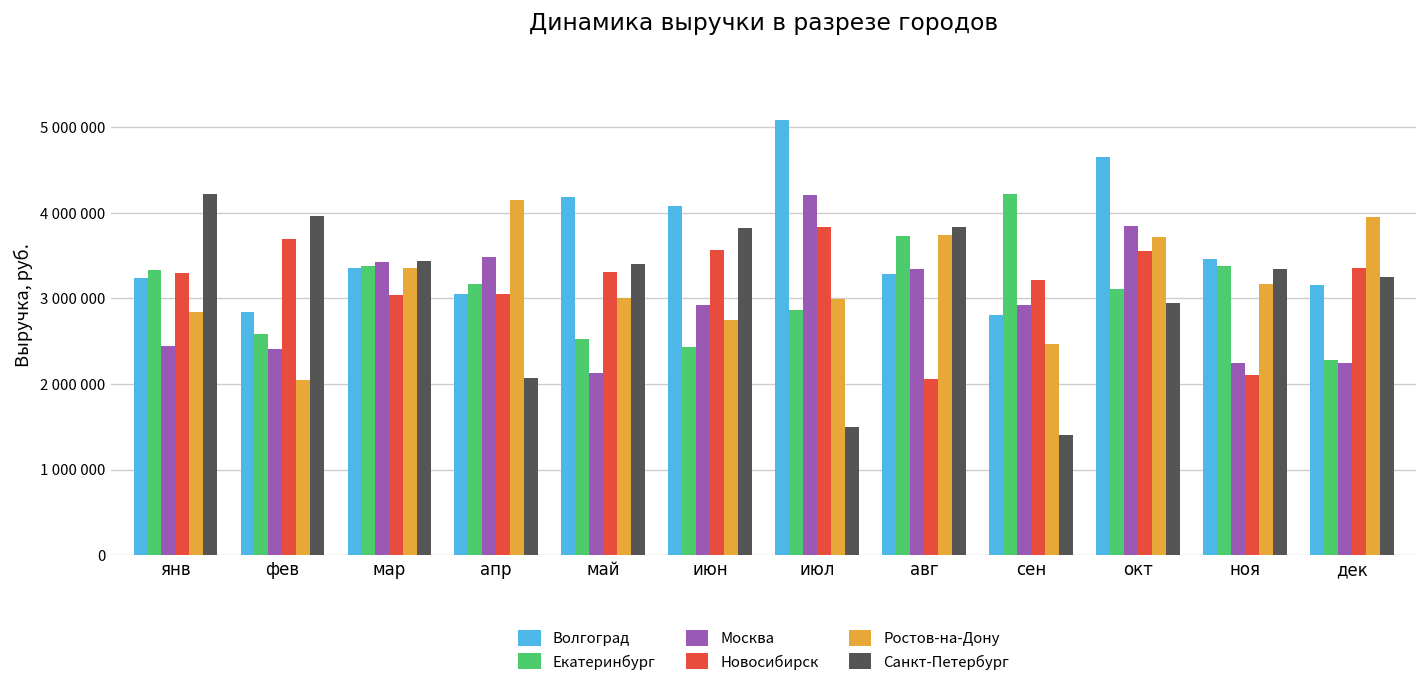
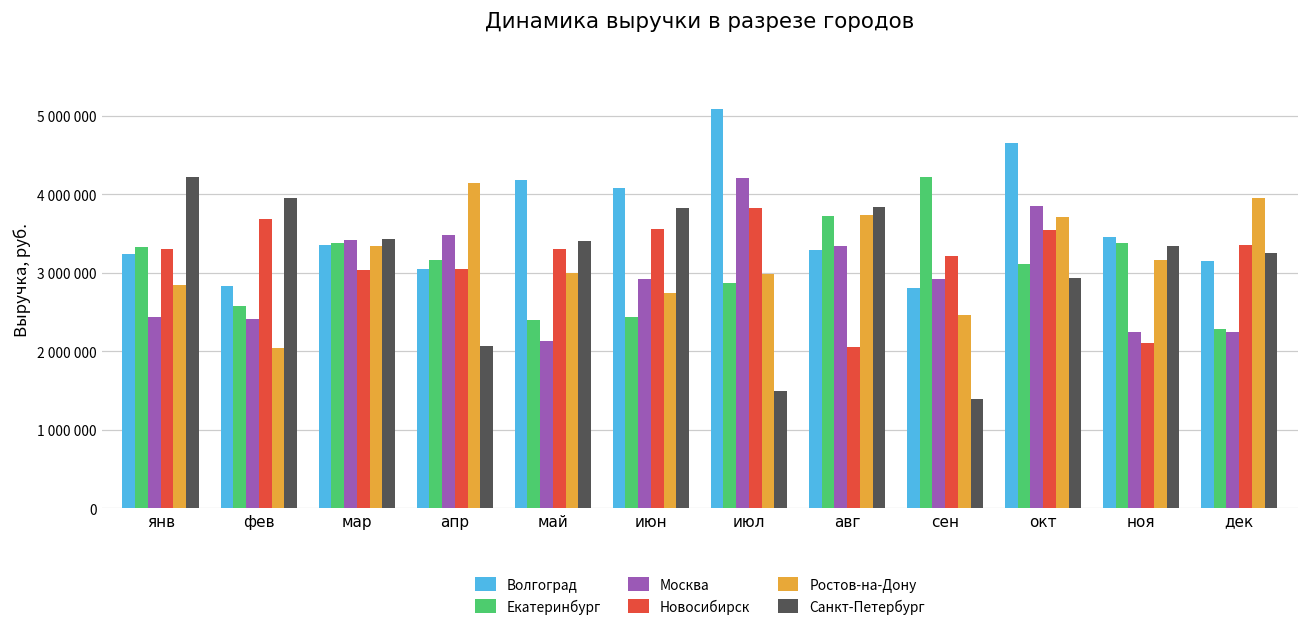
Екатеринбург, май: 2500000 -> 2400000
